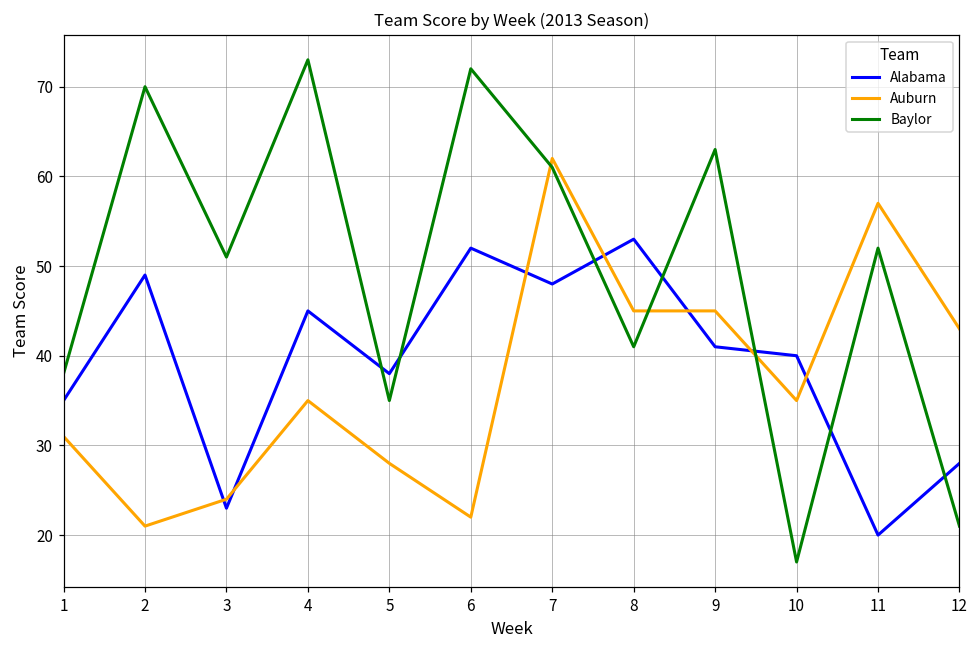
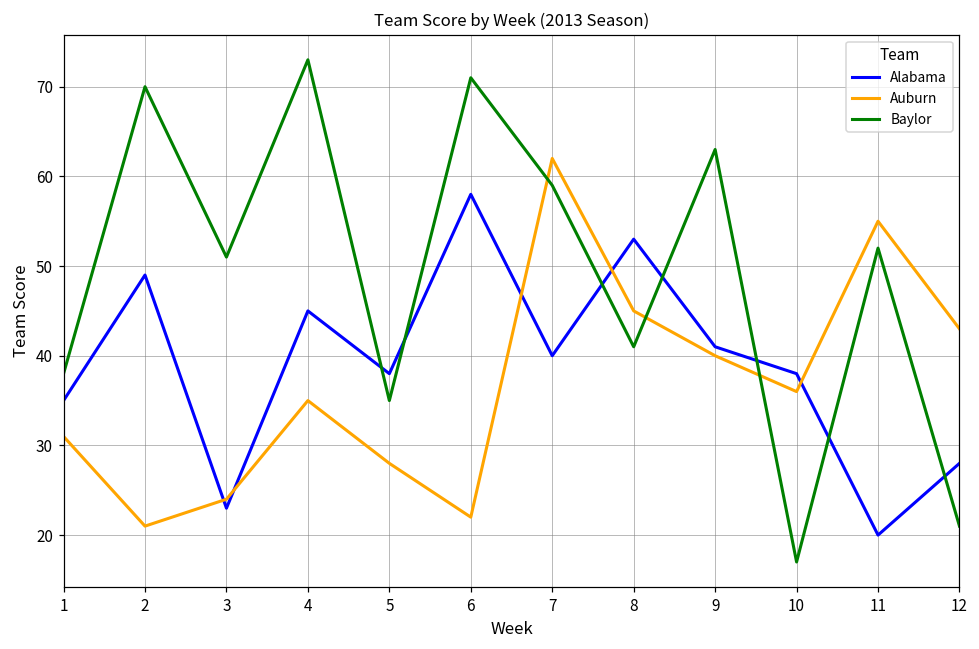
Alabama, 6: 52 -> 58
Baylor, 6: 72 -> 71
Alabama, 7: 48 -> 40
Baylor, 7: 61 -> 59
Auburn, 9: 45 -> 40
Alabama, 10: 40 -> 38
Auburn, 10: 35 -> 36
Auburn, 11: 57 -> 55
